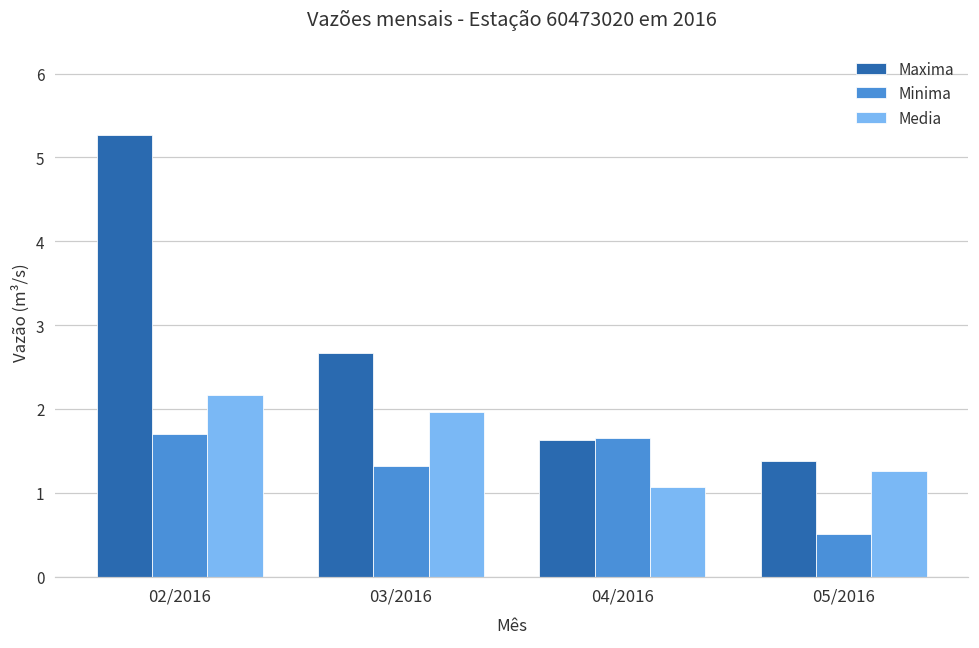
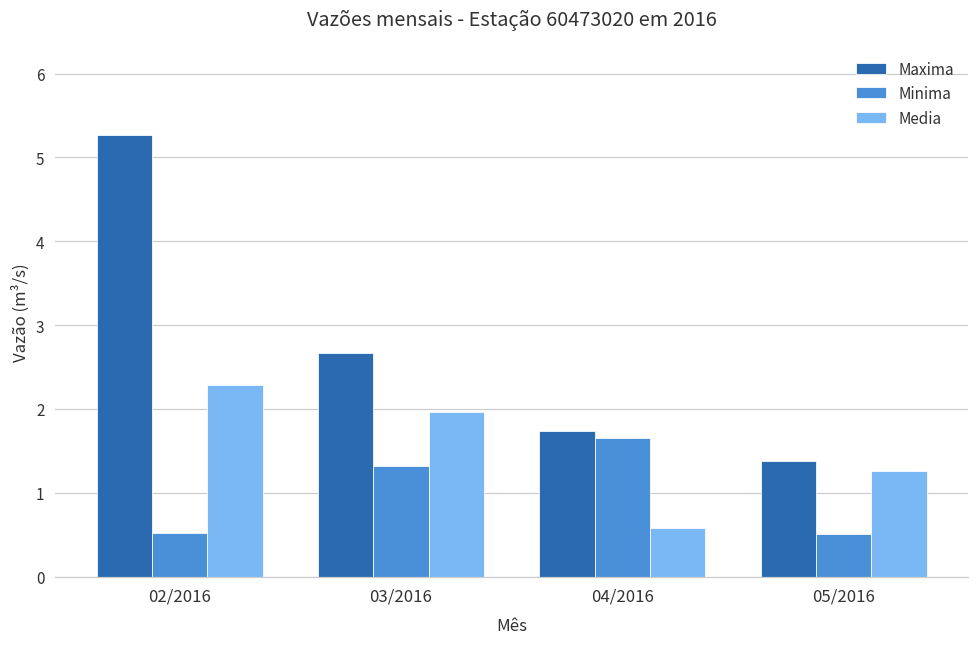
Minima, 02/2016: 1.7 -> 0.5
Media, 02/2016: 2.2 -> 2.3
Maxima, 04/2016: 1.6 -> 1.7
Media, 04/2016: 1.1 -> 0.6
